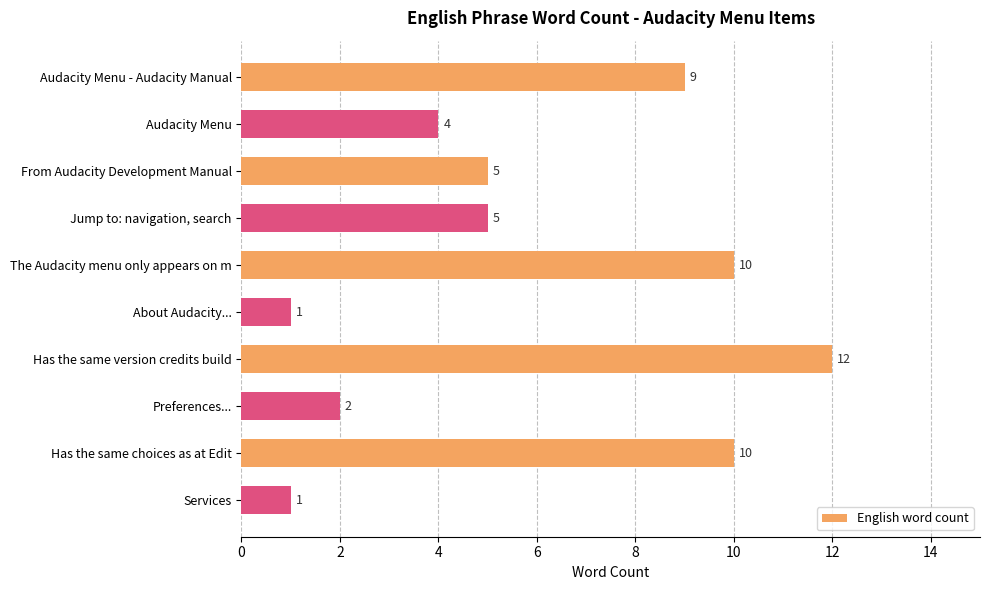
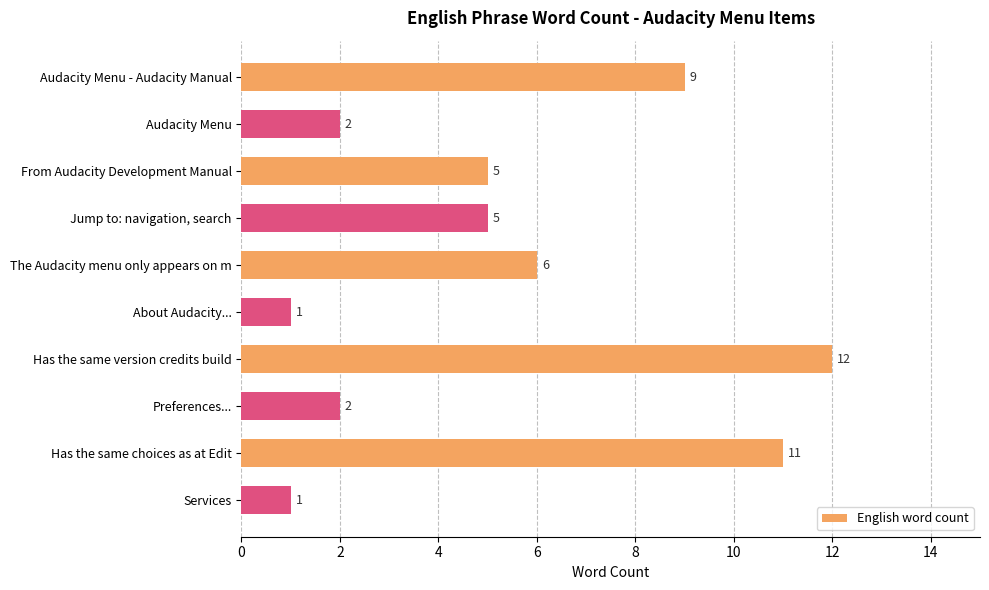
Audacity Menu: 4 -> 2
The Audacity menu only appears on m: 10 -> 6
Has the same choices as at Edit: 10 -> 11
